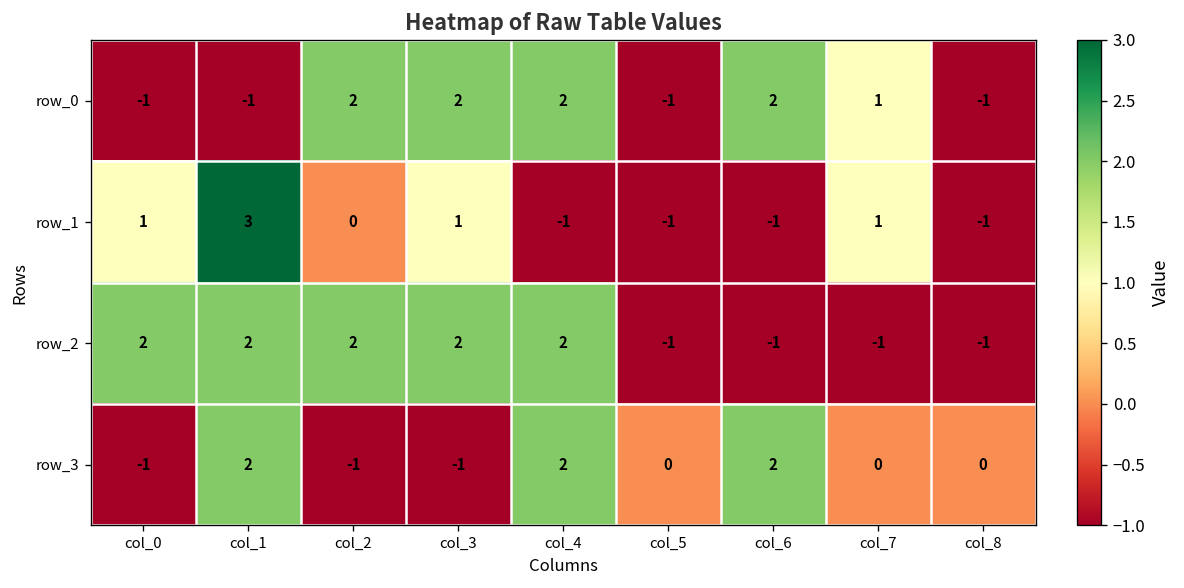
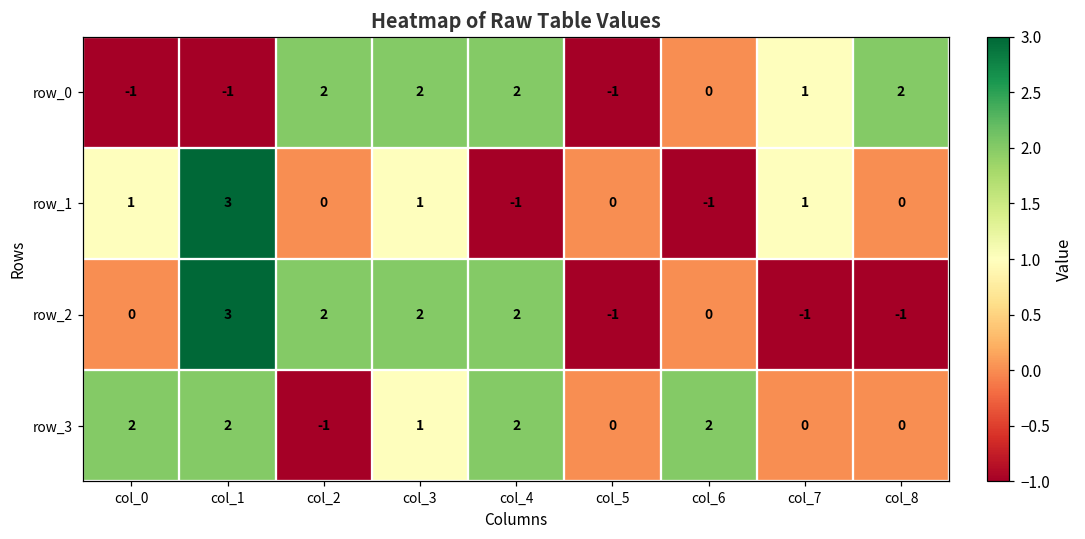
row_0, col_6: 2 -> 0
row_0, col_8: -1 -> 2
row_1, col_5: -1 -> 0
row_1, col_8: -1 -> 0
row_2, col_0: 2 -> 0
row_2, col_1: 2 -> 3
row_2, col_6: -1 -> 0
row_3, col_0: -1 -> 2
row_3, col_3: -1 -> 1
